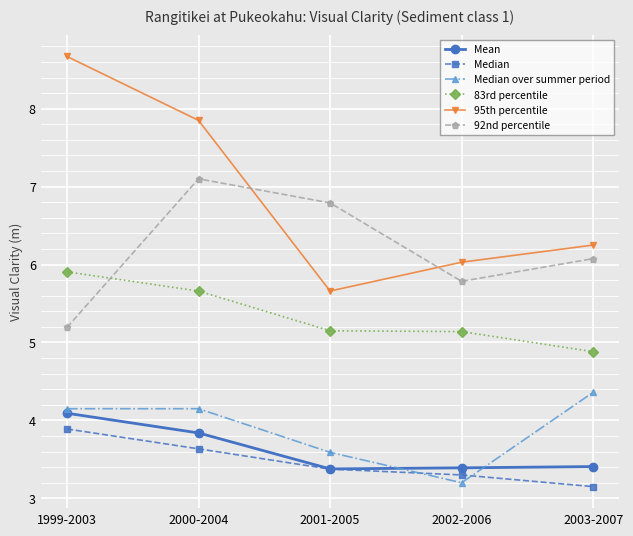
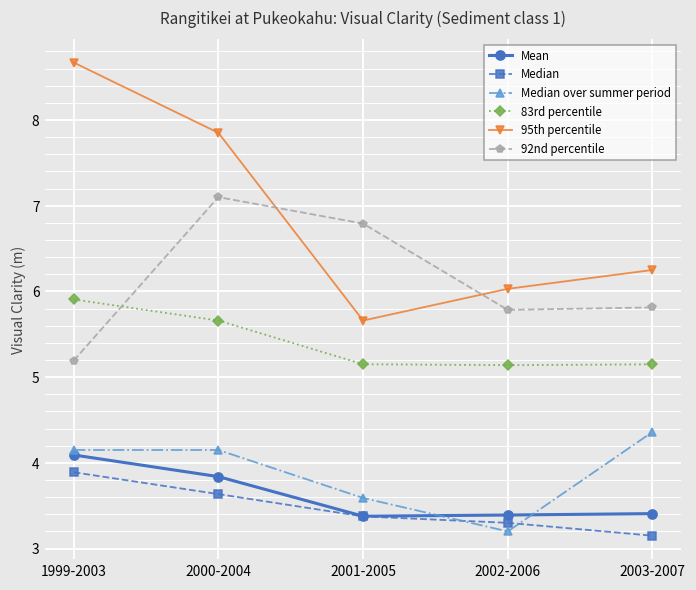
83rd percentile, 2003-2007: 4.9 -> 5.1
92nd percentile, 2003-2007: 6.1 -> 5.8
